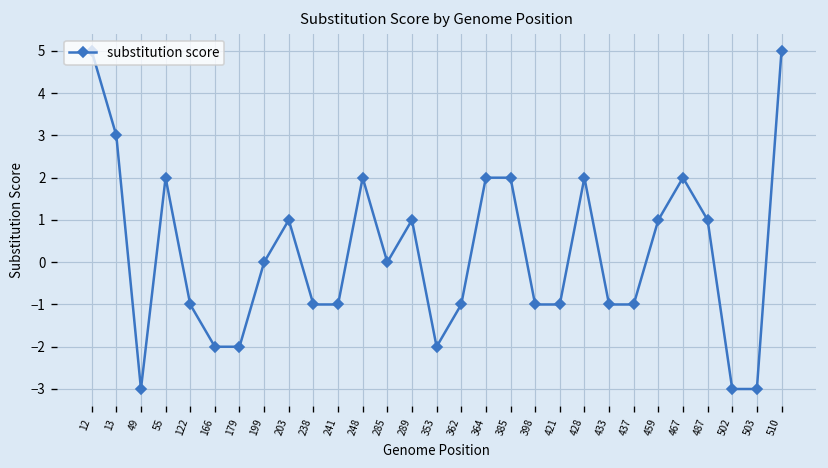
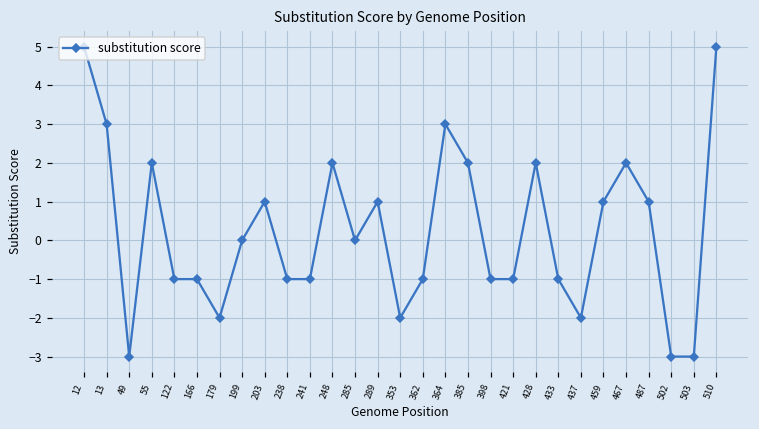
166: -2 -> -1
364: 2 -> 3
437: -1 -> -2
